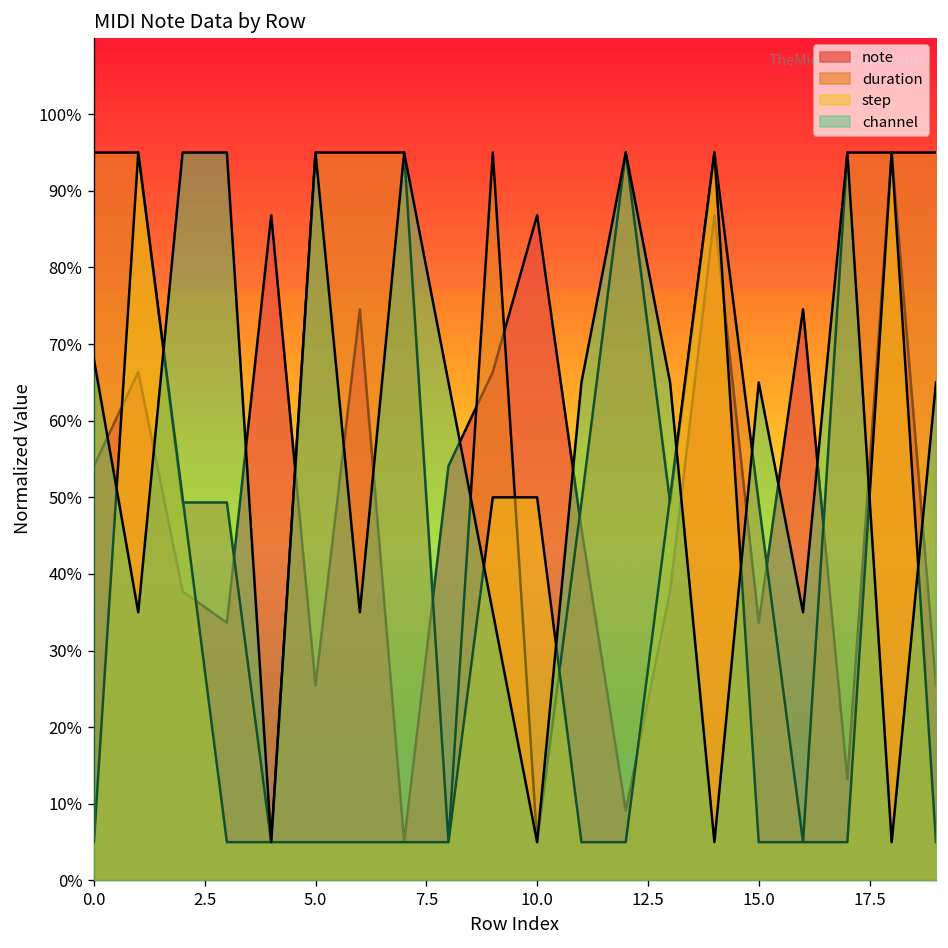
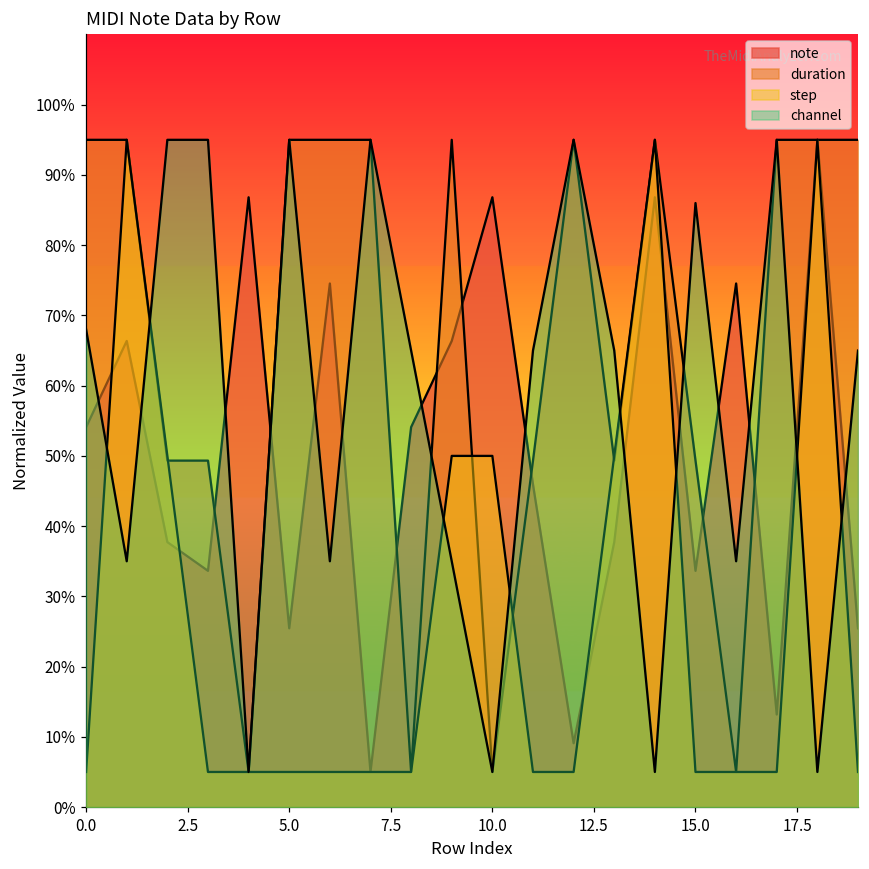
channel, 15.0: 65% -> 86%
